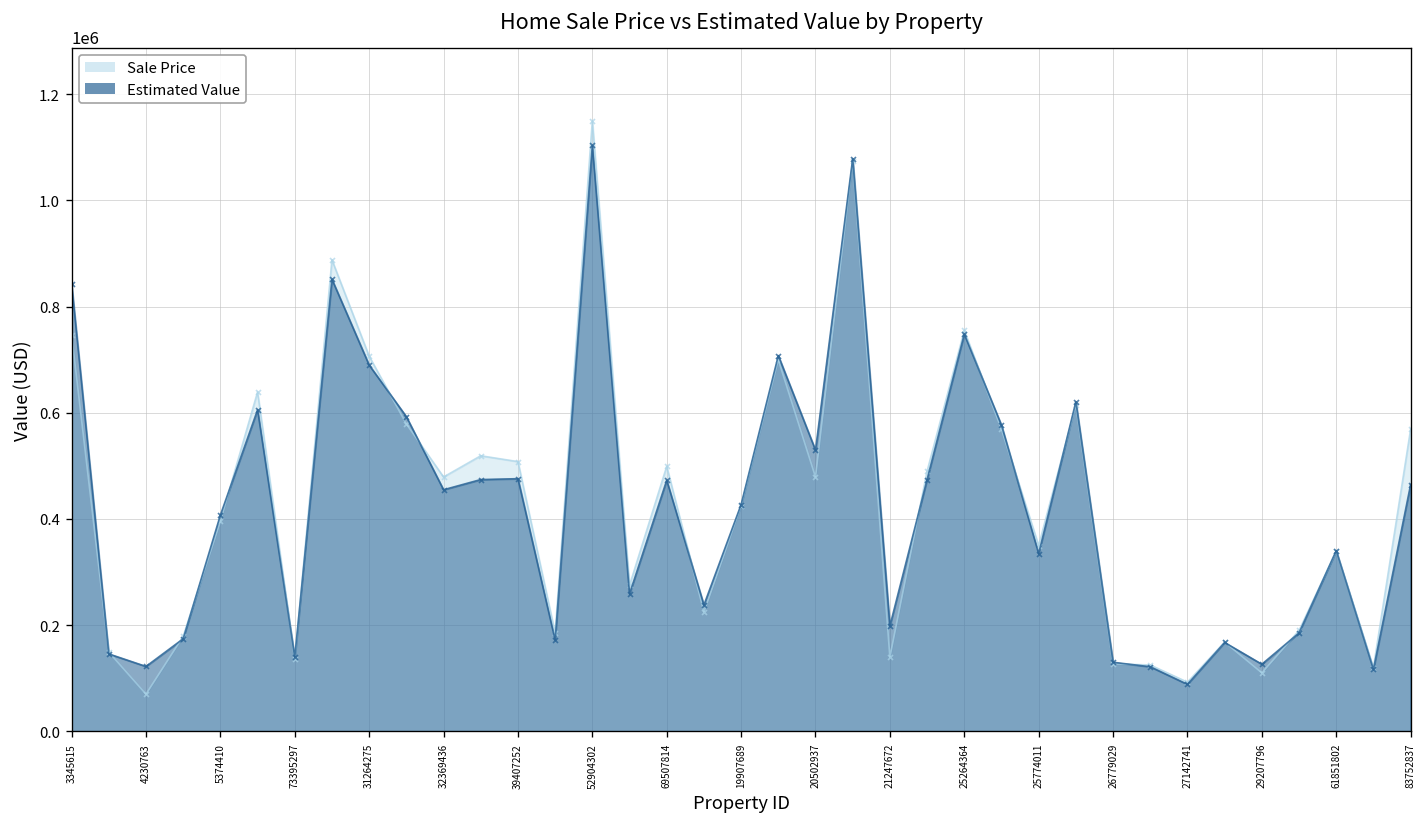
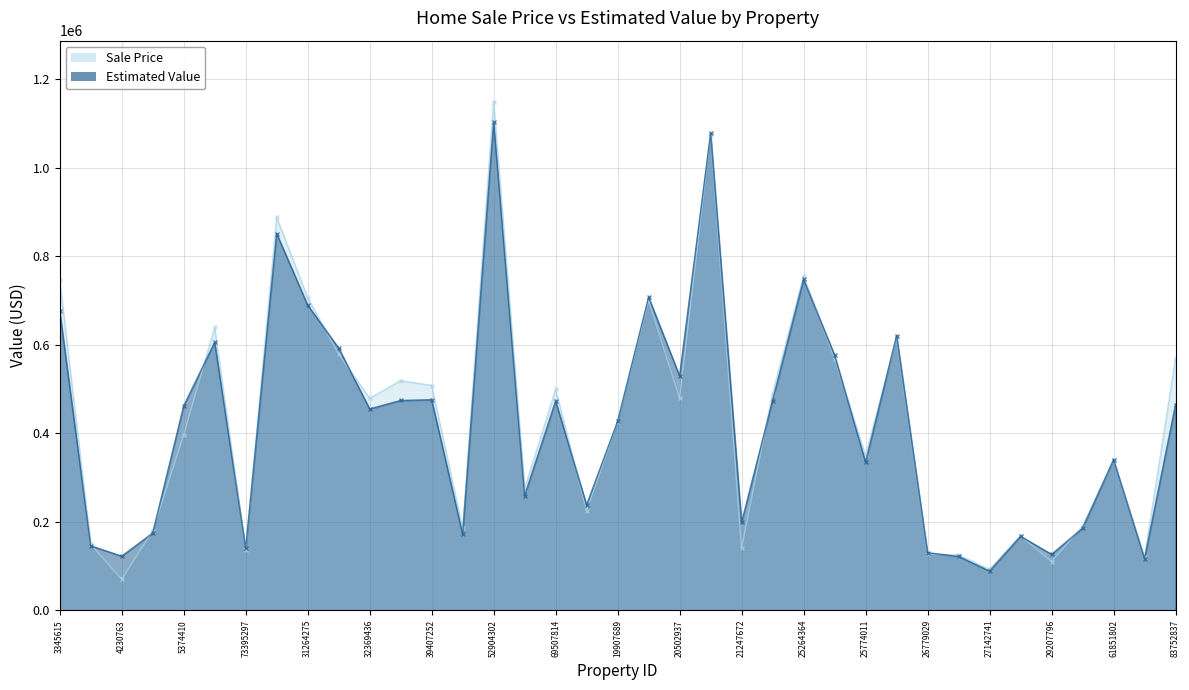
Estimated Value, 3345615: 840000 -> 680000
Estimated Value, 5374410: 410000 -> 460000
